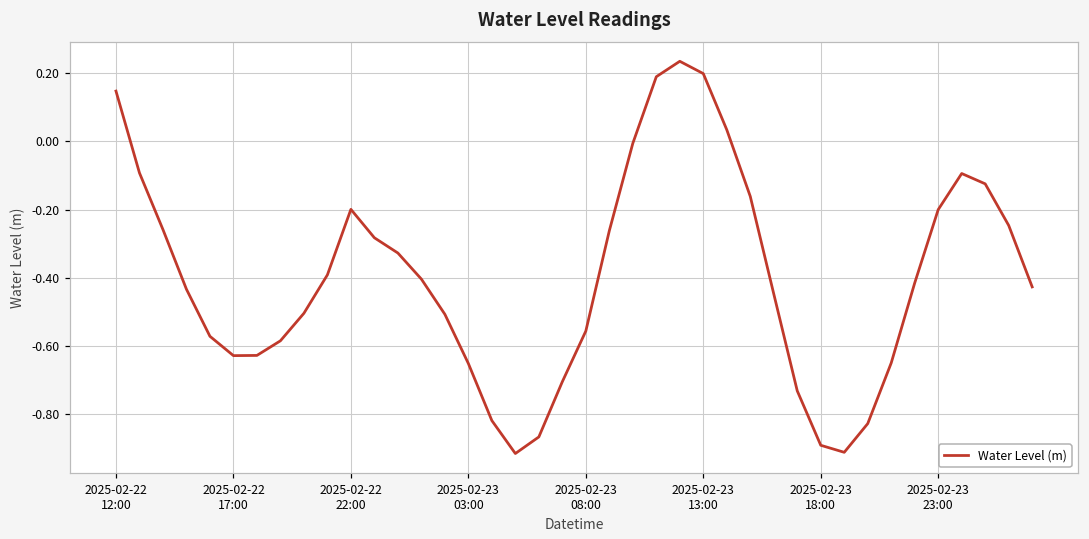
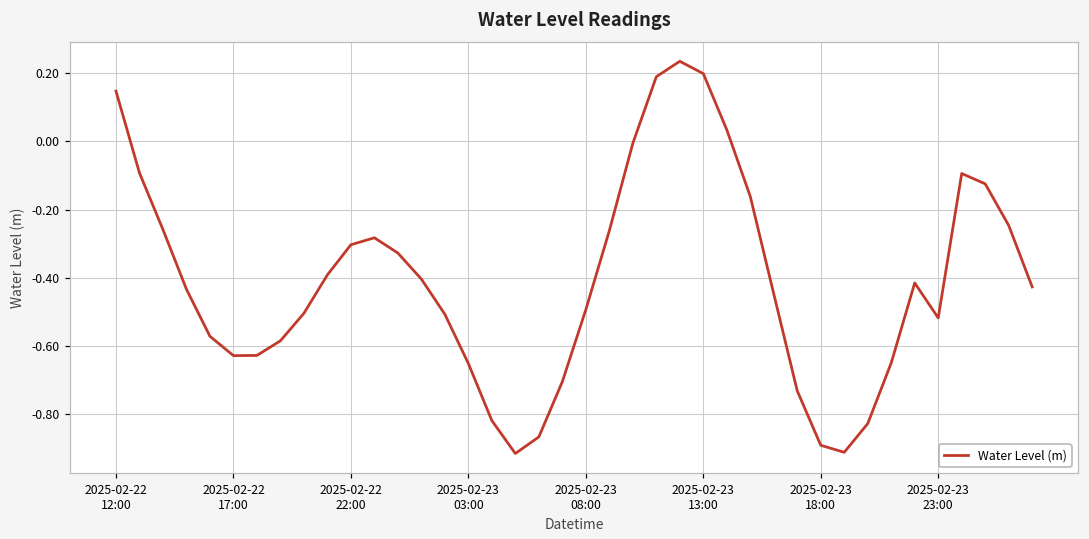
2025-02-22 22:00: -0.20 -> -0.30
2025-02-23 08:00: -0.56 -> -0.49
2025-02-23 23:00: -0.20 -> -0.52
